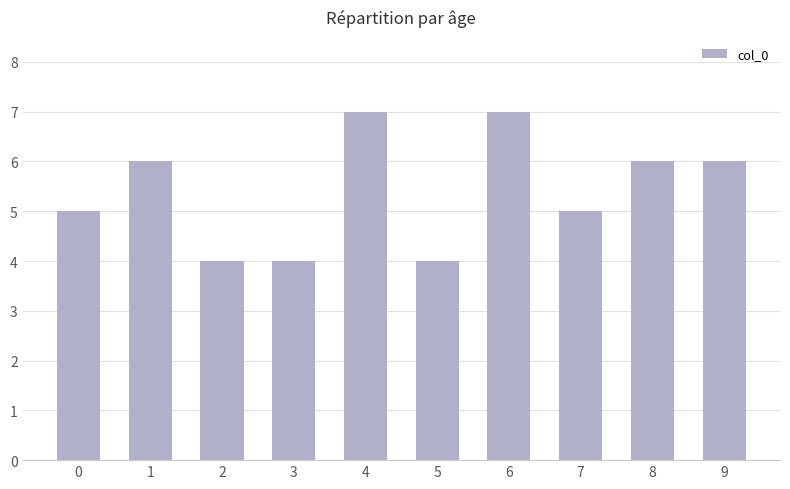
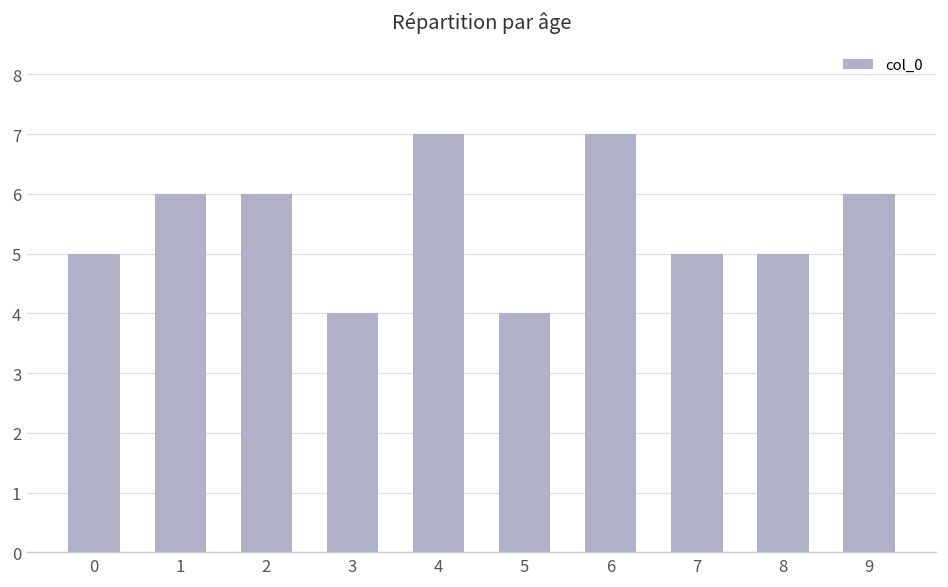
2: 4 -> 6
8: 6 -> 5
